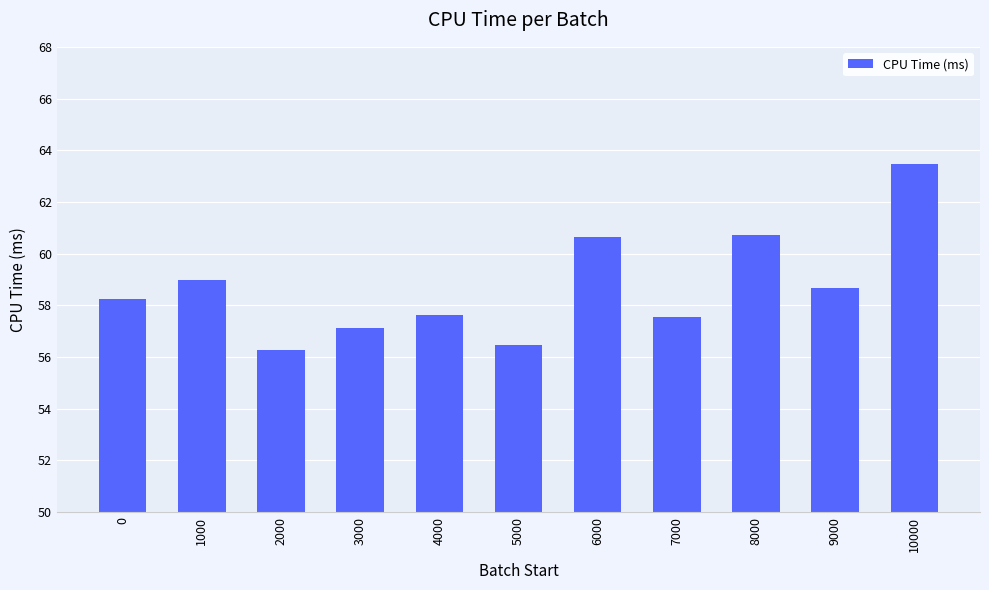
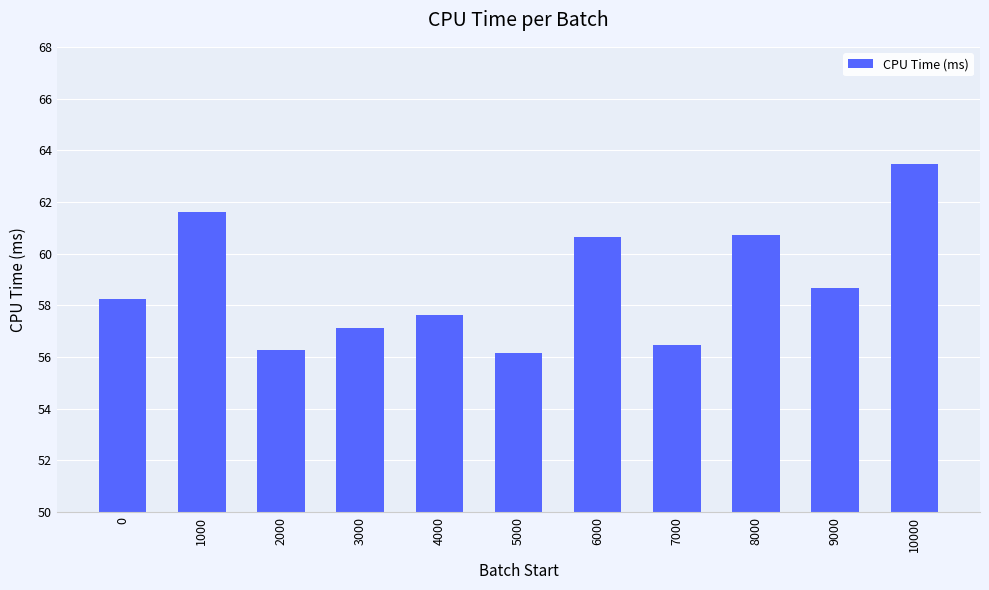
1000: 59.0 -> 61.6
5000: 56.5 -> 56.1
7000: 57.6 -> 56.5
